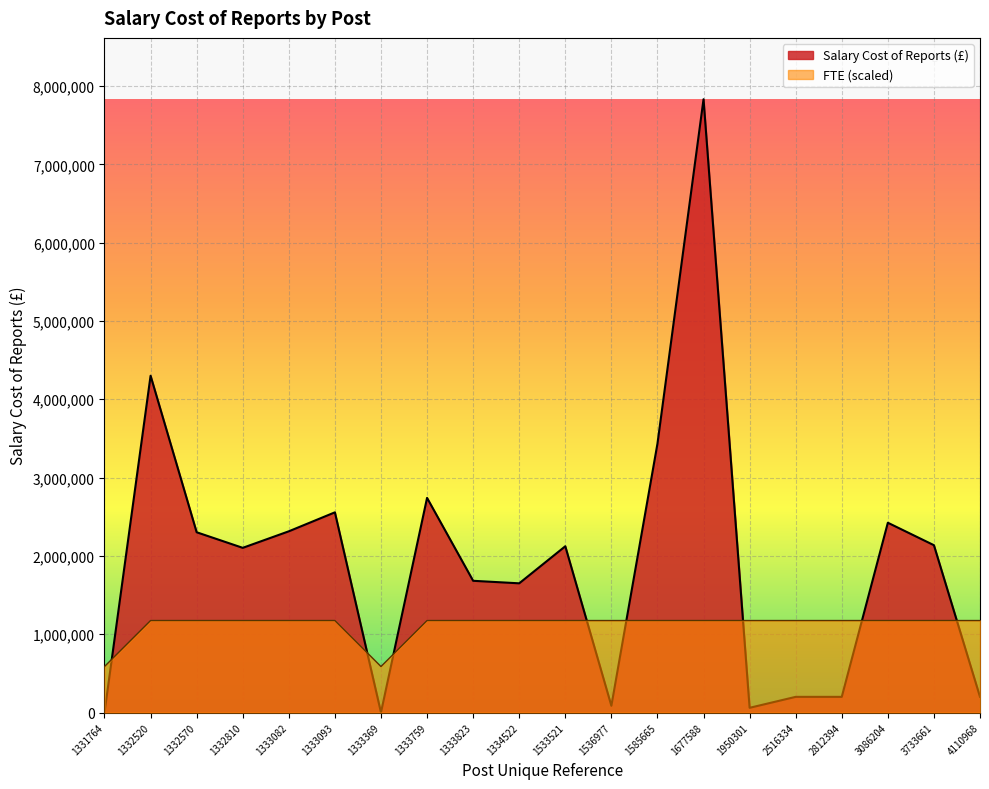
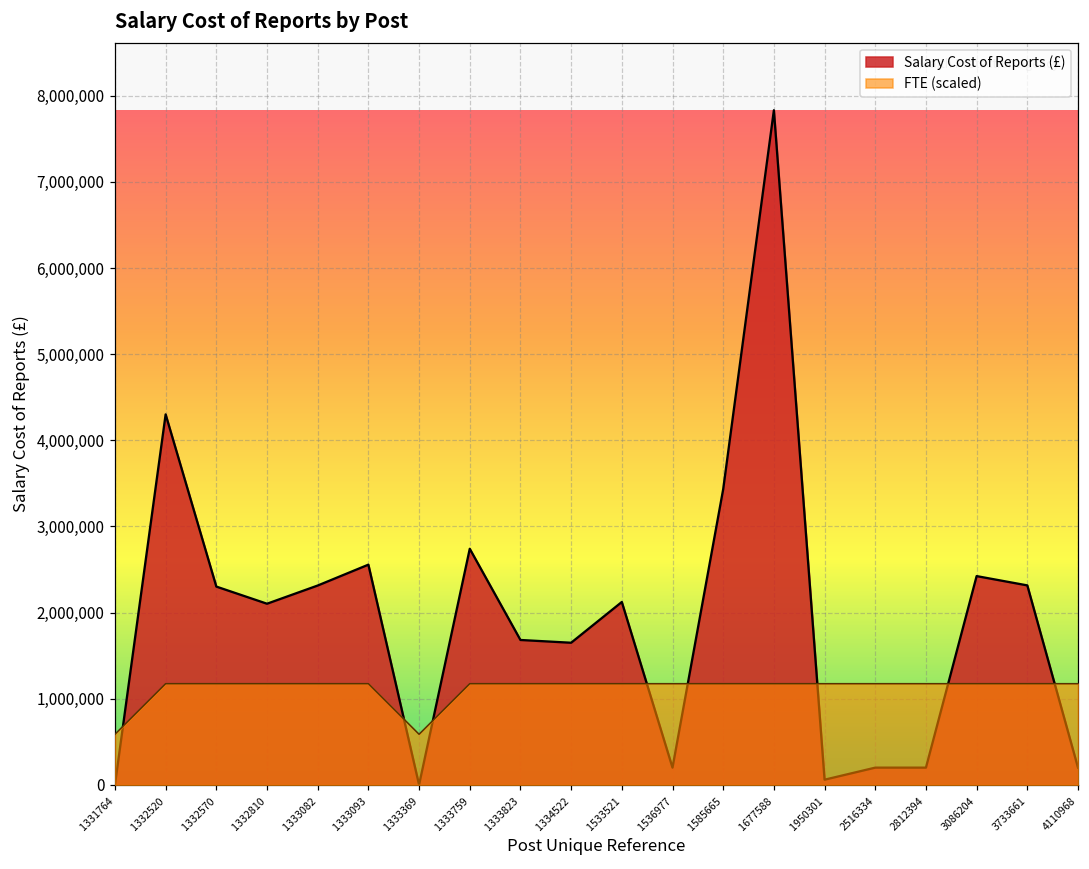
Salary Cost of Reports (£), 1536977: 100,000 -> 200,000
Salary Cost of Reports (£), 3733661: 2,100,000 -> 2,300,000
